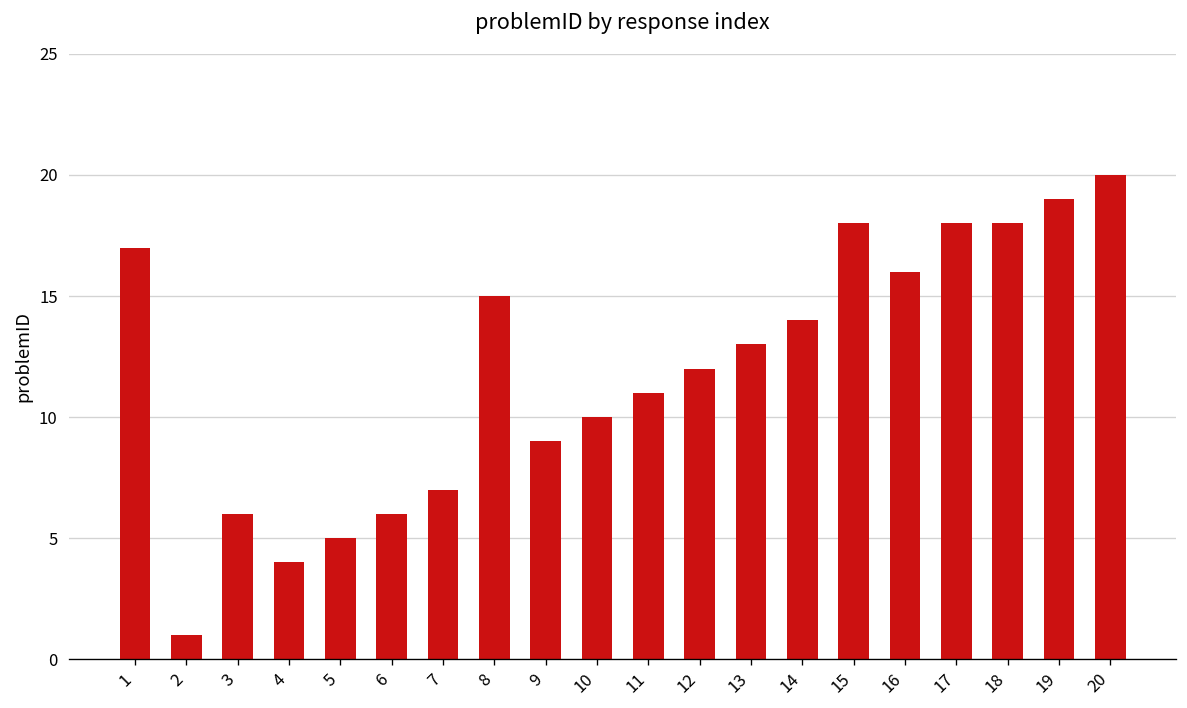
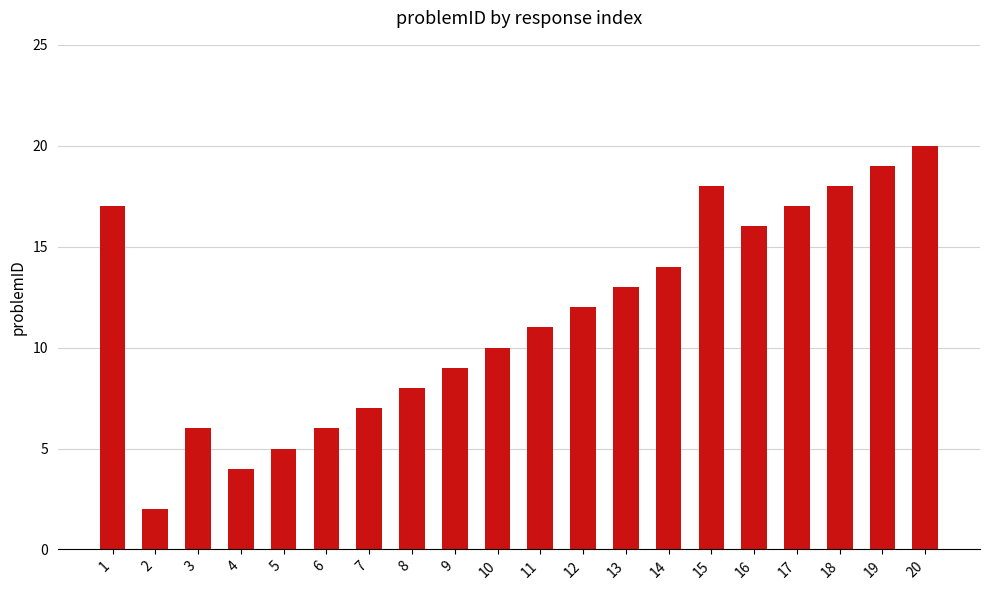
2: 1 -> 2
8: 15 -> 8
17: 18 -> 17
